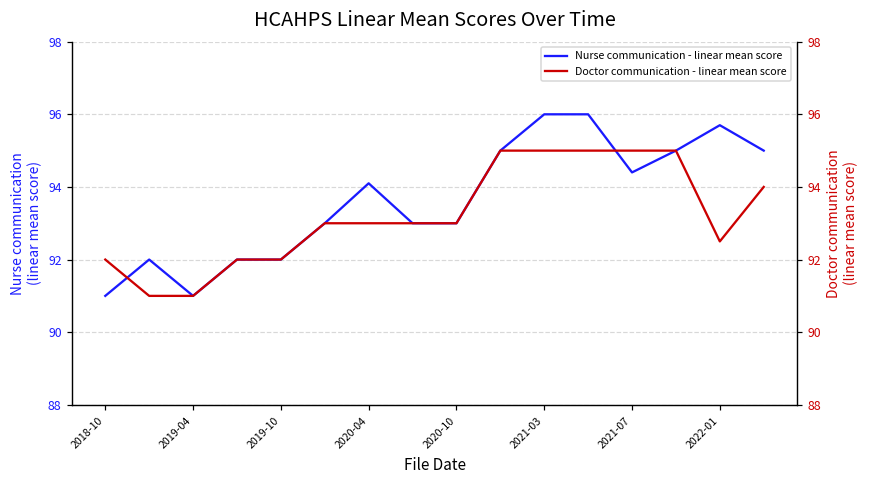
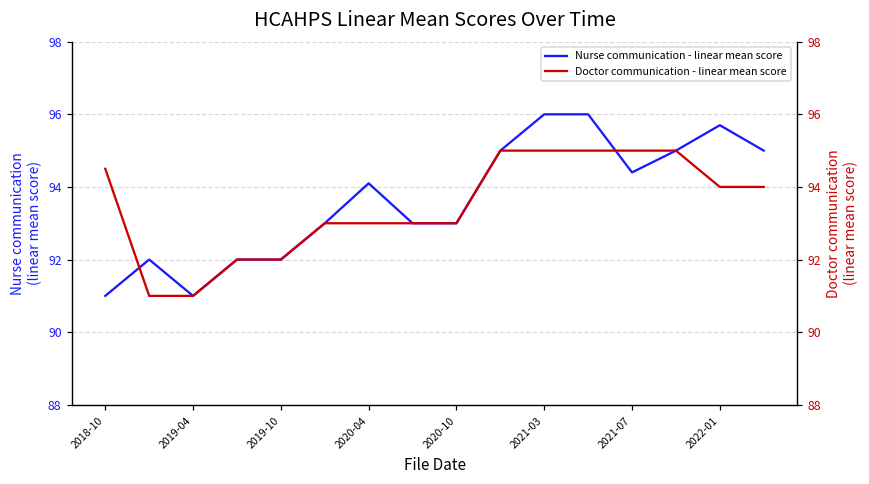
Doctor communication - linear mean score, 2018-10: 92.0 -> 94.5
Doctor communication - linear mean score, 2022-01: 92.5 -> 94.0
